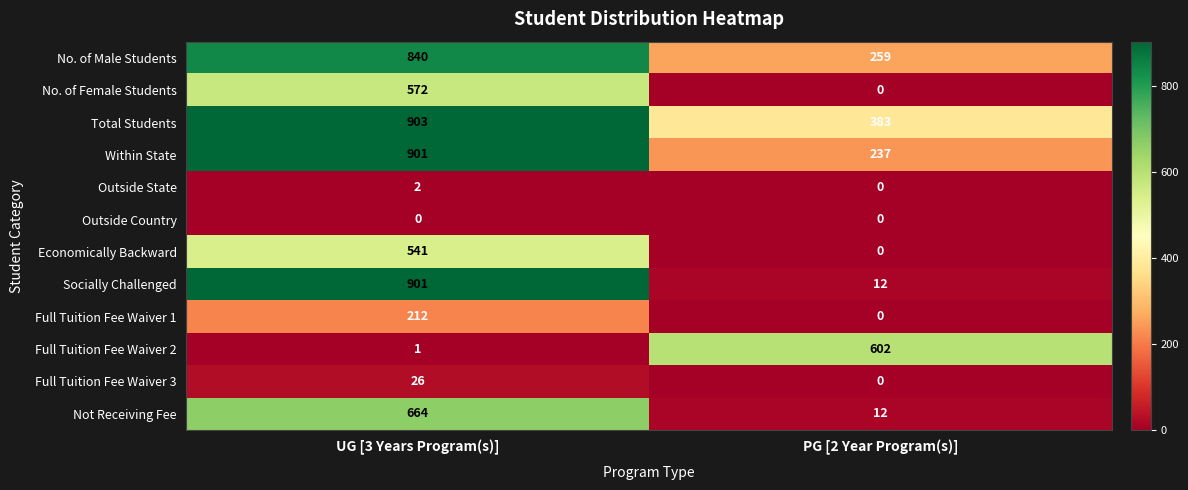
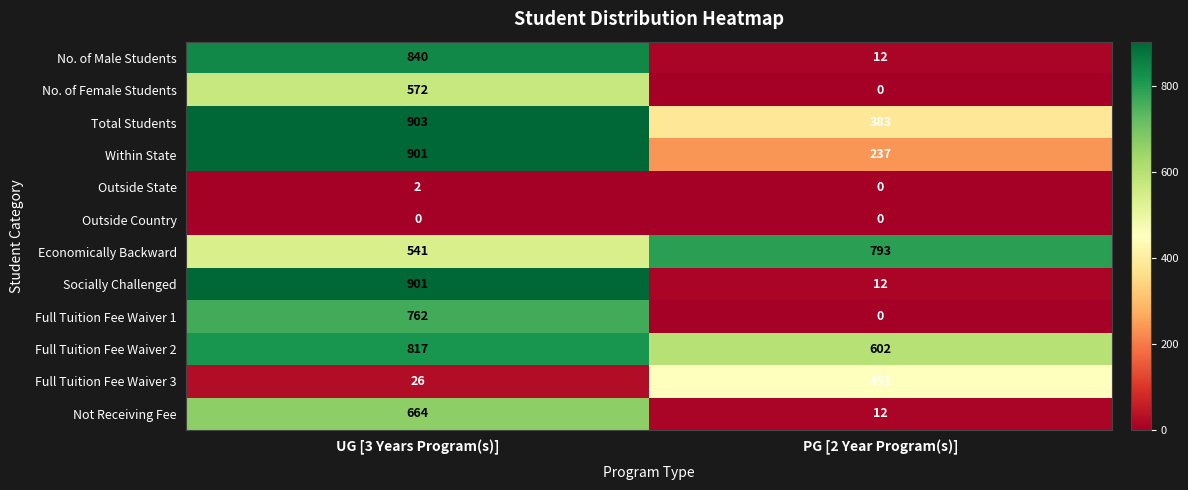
No. of Male Students, PG [2 Year Program(s)]: 259 -> 12
Economically Backward, PG [2 Year Program(s)]: 0 -> 793
Full Tuition Fee Waiver 1, UG [3 Years Program(s)]: 212 -> 762
Full Tuition Fee Waiver 2, UG [3 Years Program(s)]: 1 -> 817
Full Tuition Fee Waiver 3, PG [2 Year Program(s)]: 0 -> 451
